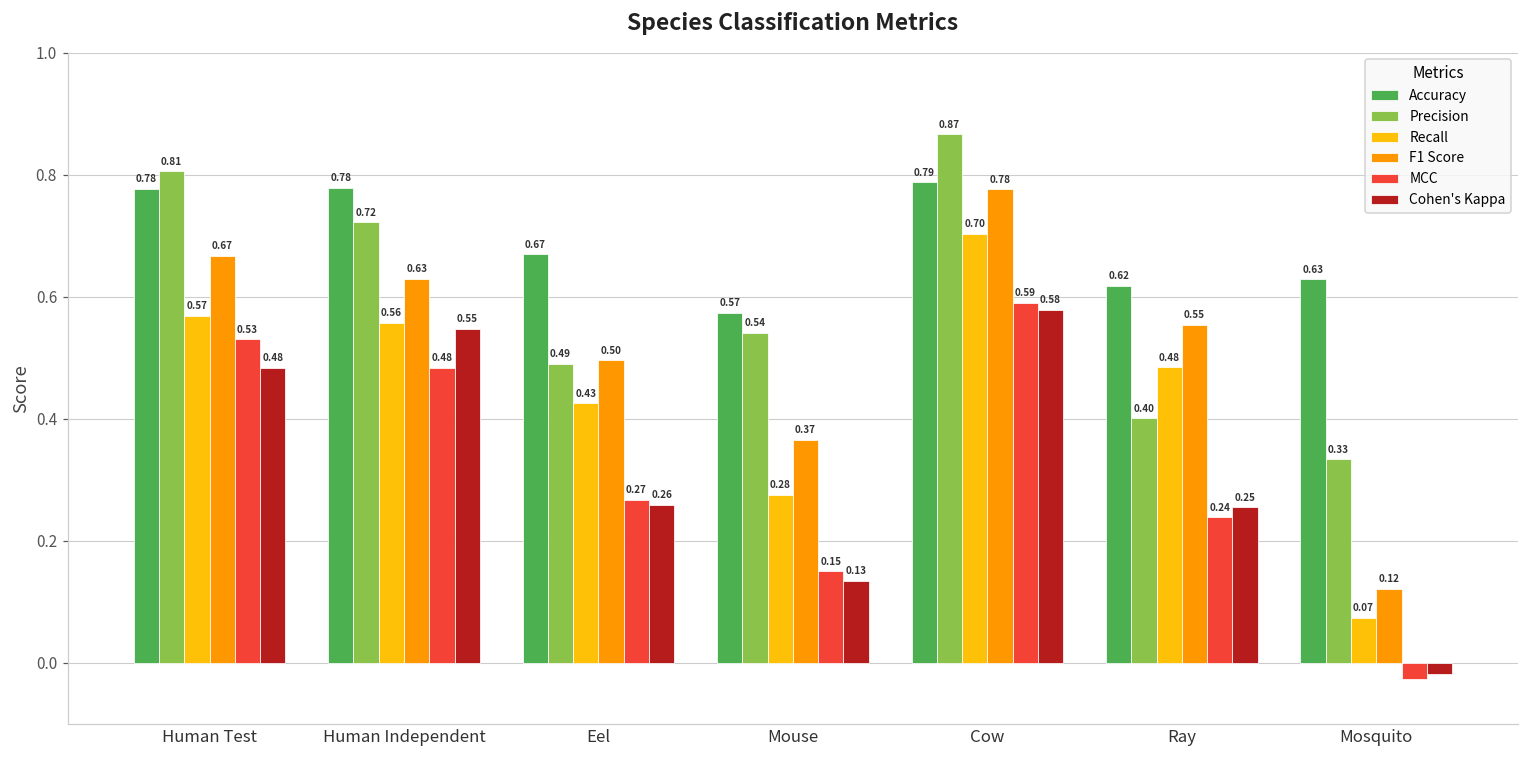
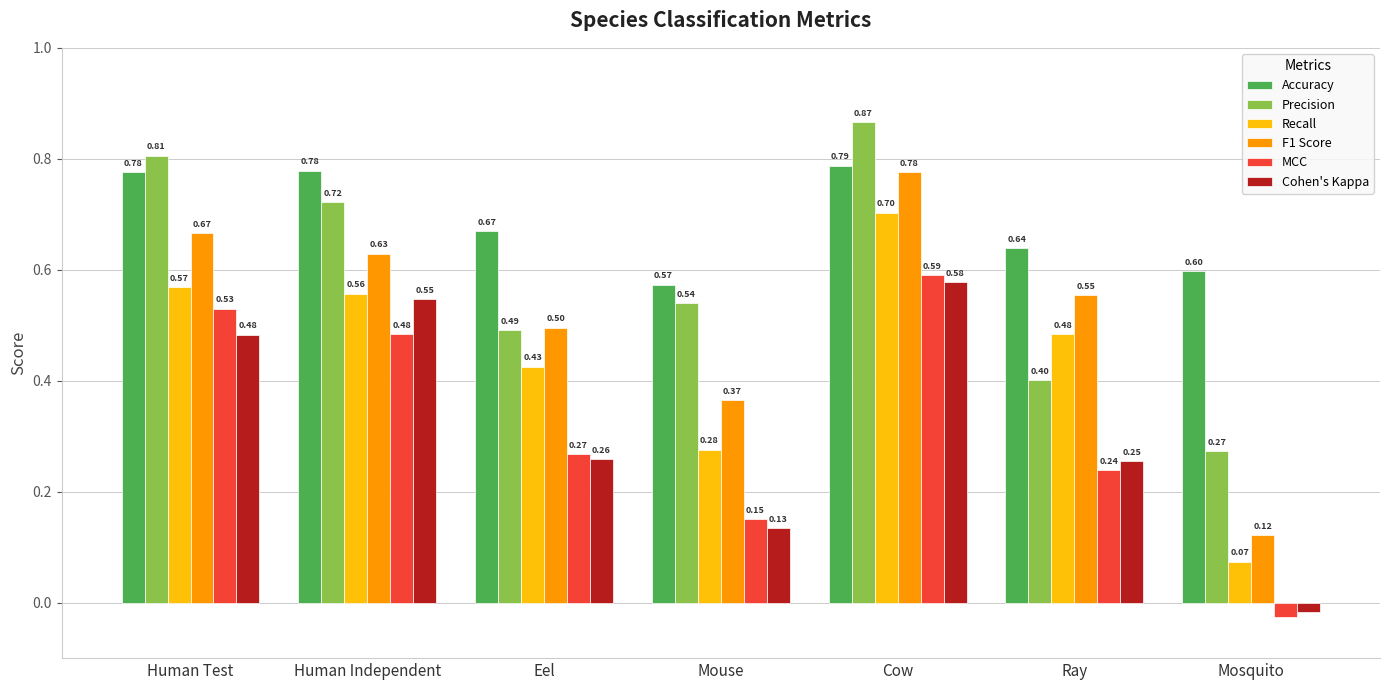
Accuracy, Ray: 0.62 -> 0.64
Accuracy, Mosquito: 0.63 -> 0.60
Precision, Mosquito: 0.33 -> 0.27
